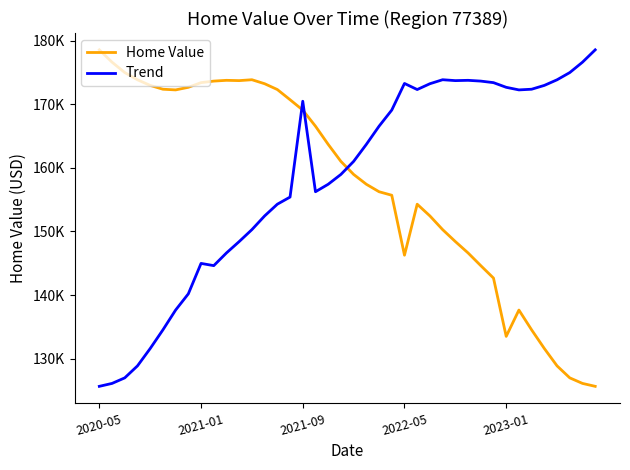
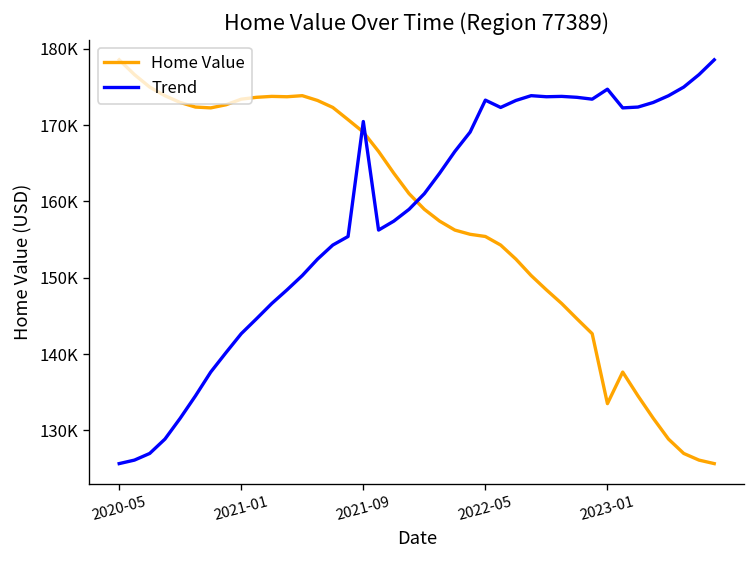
Trend, 2021-01: 145000 -> 143000
Home Value, 2022-05: 146000 -> 155000
Trend, 2023-01: 173000 -> 175000
